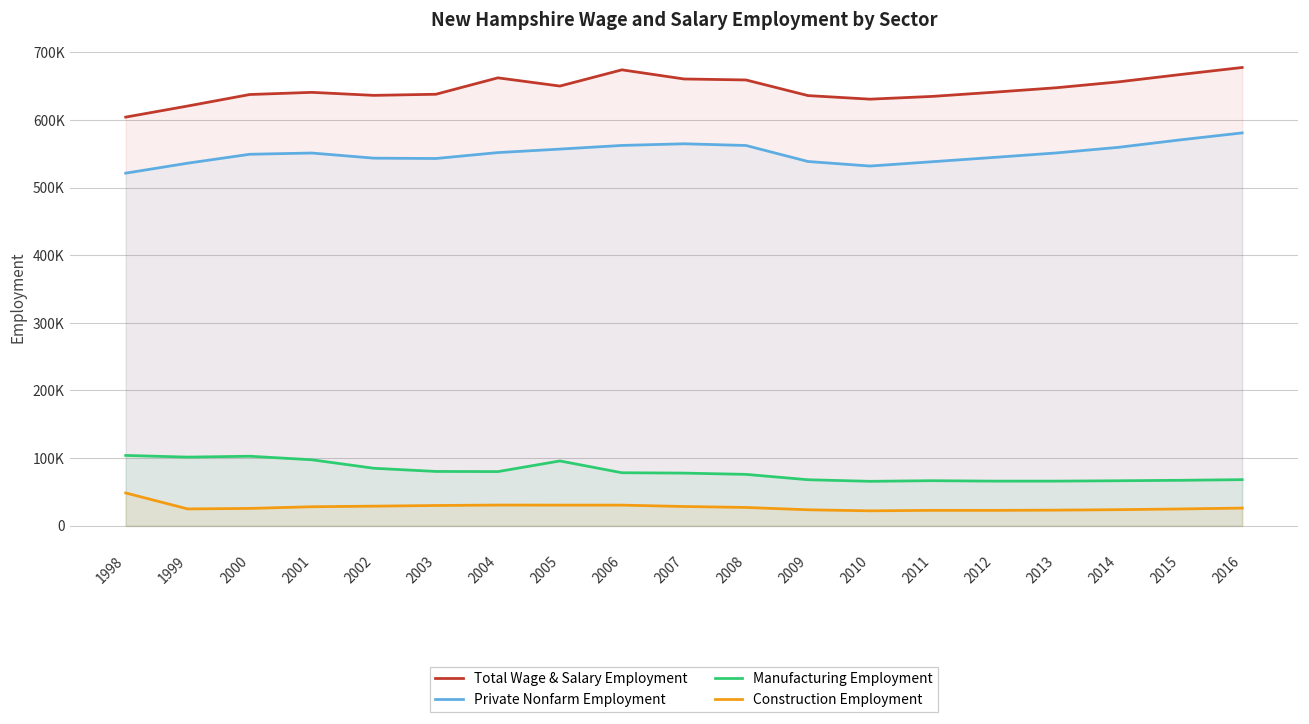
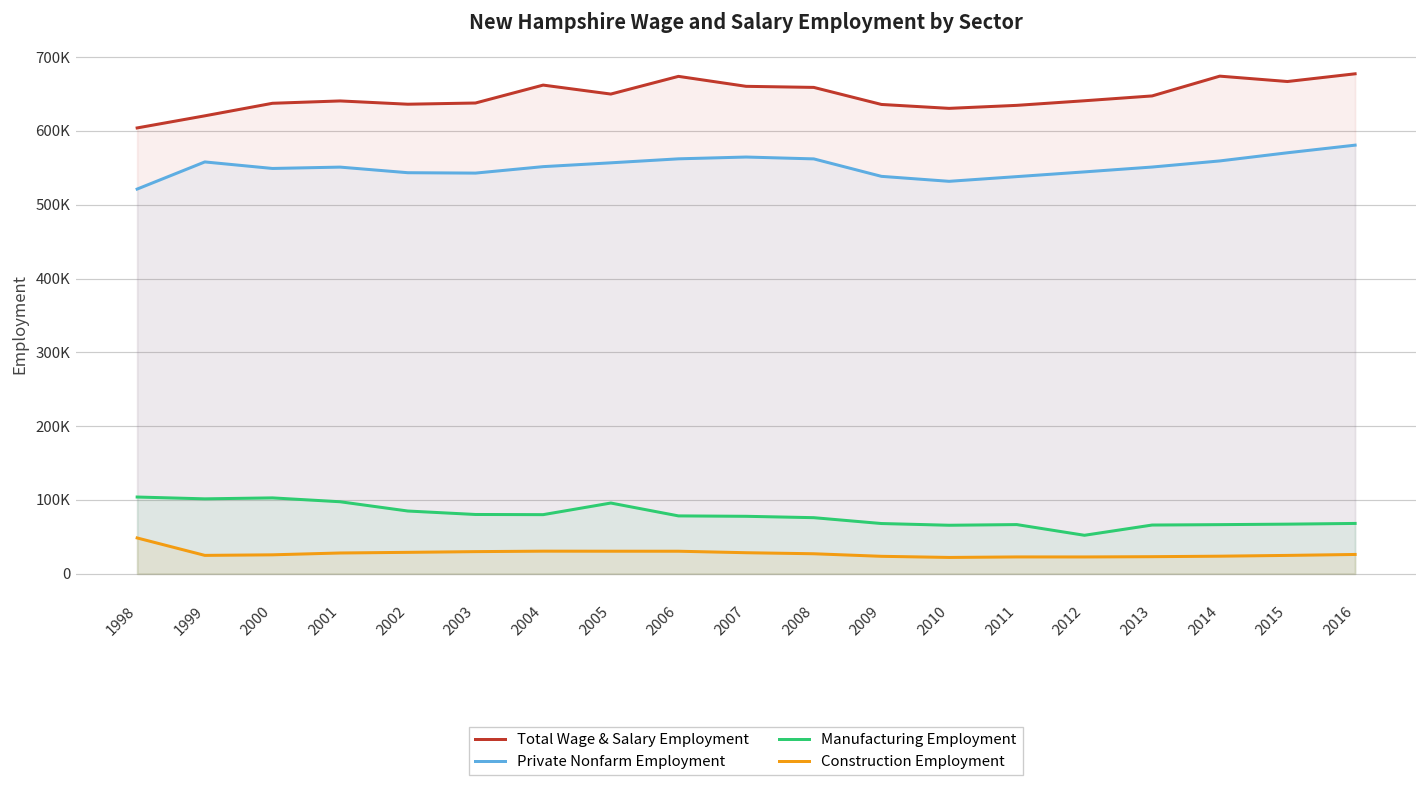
Private Nonfarm Employment, 1999: 540000 -> 560000
Manufacturing Employment, 2012: 70000 -> 50000
Total Wage & Salary Employment, 2014: 660000 -> 670000
